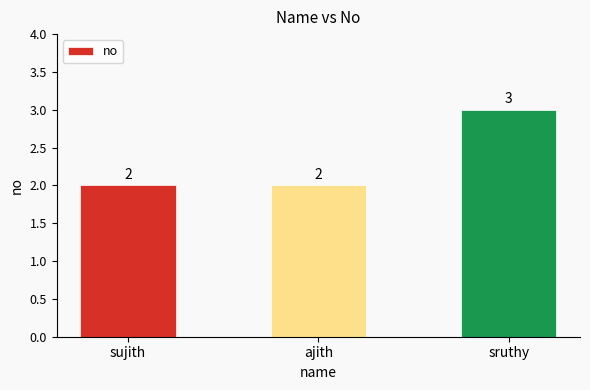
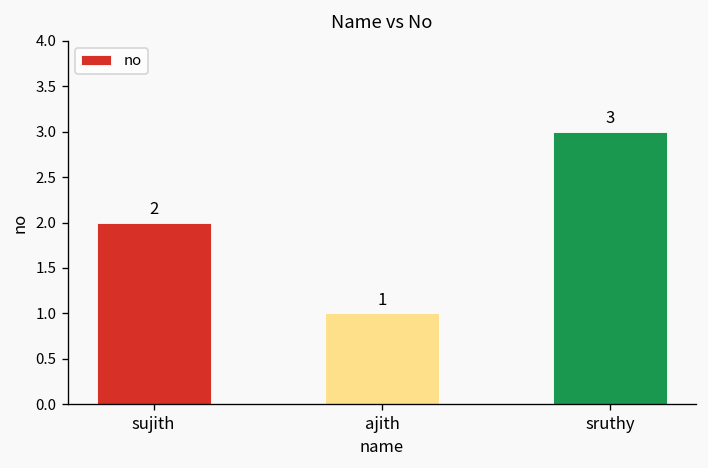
ajith: 2 -> 1
